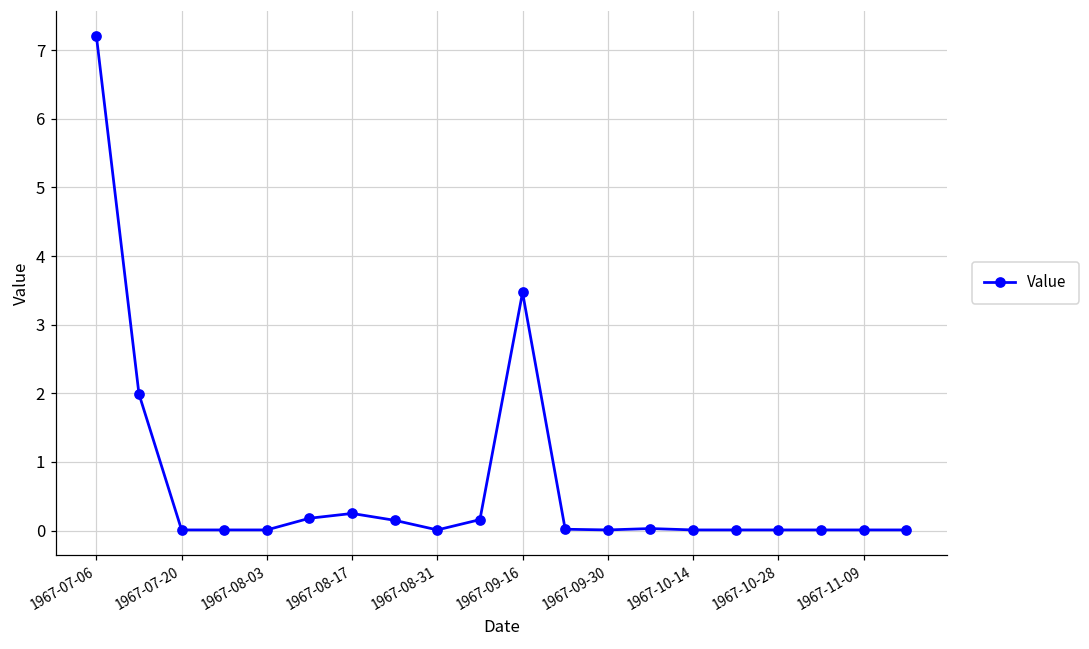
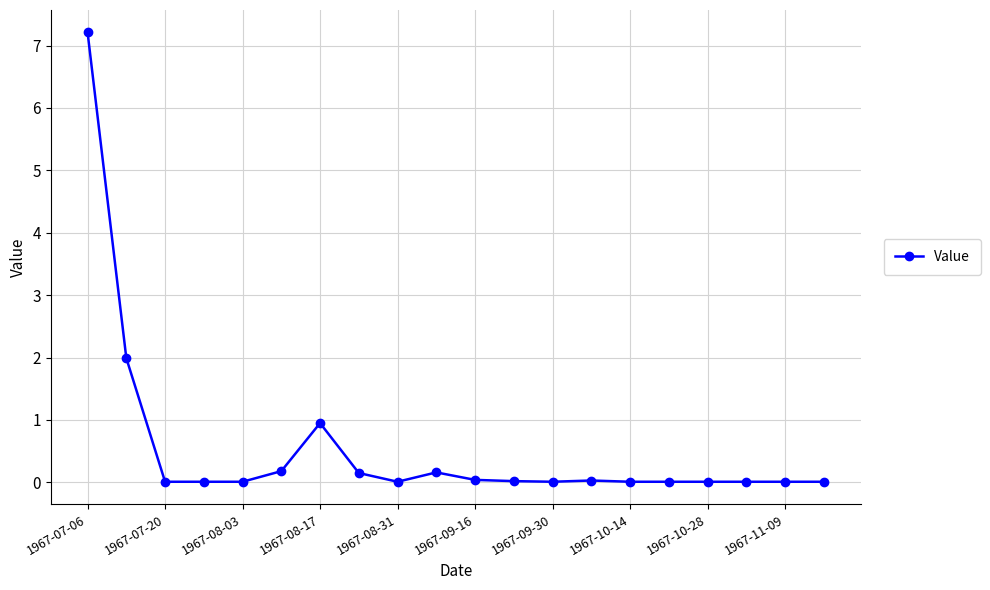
1967-08-17: 0.3 -> 1.0
1967-09-16: 3.5 -> 0.0
